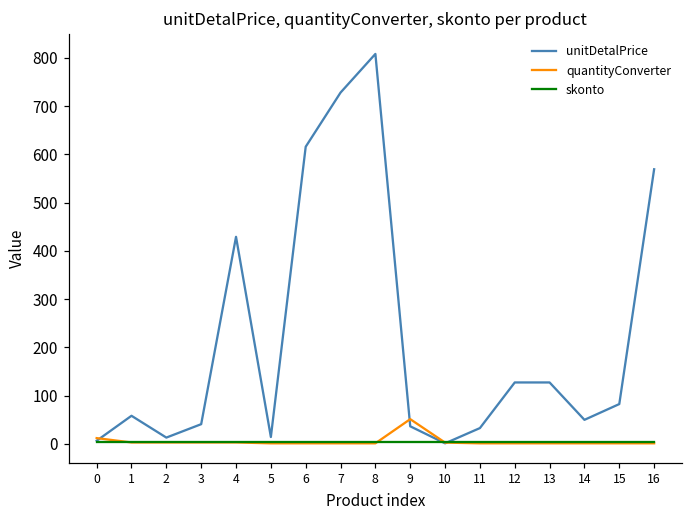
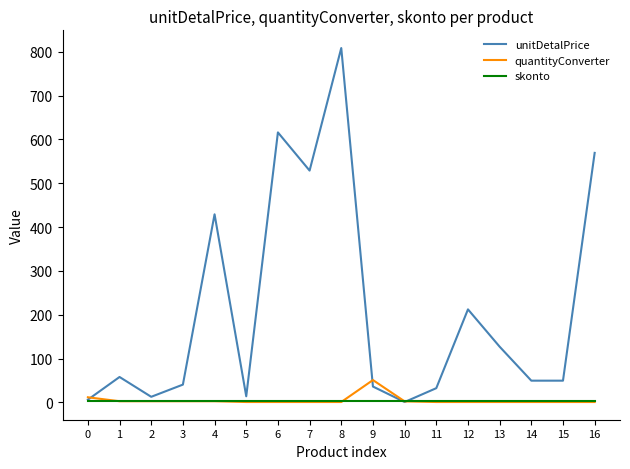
unitDetalPrice, 7: 730 -> 530
unitDetalPrice, 12: 130 -> 210
unitDetalPrice, 15: 80 -> 50
